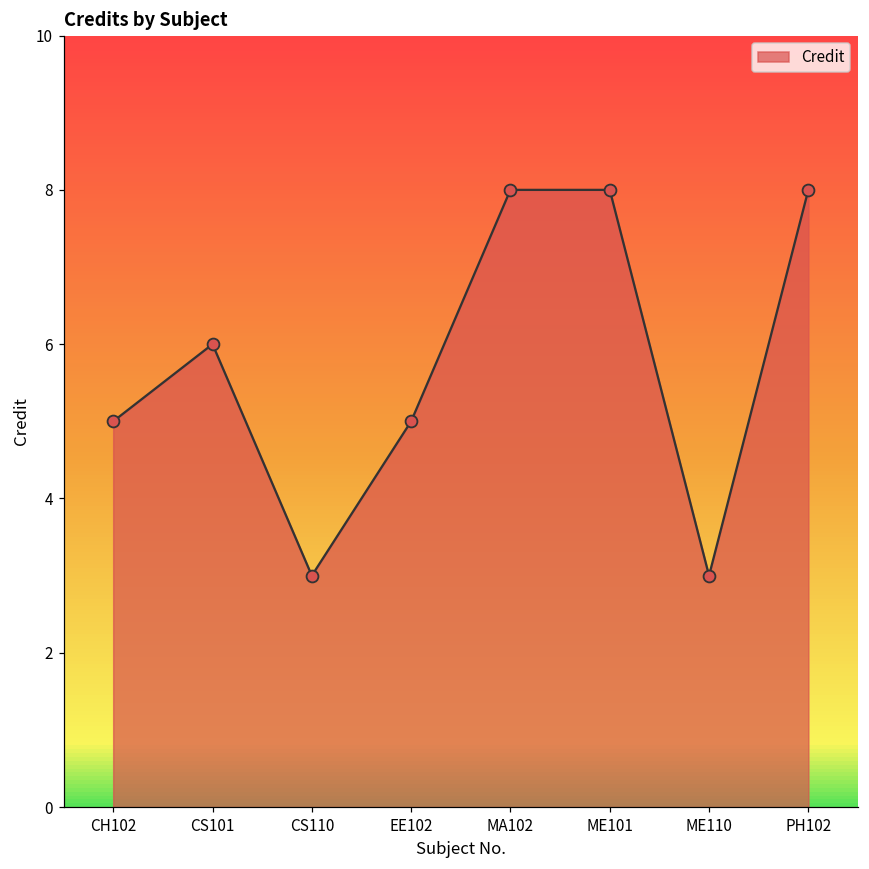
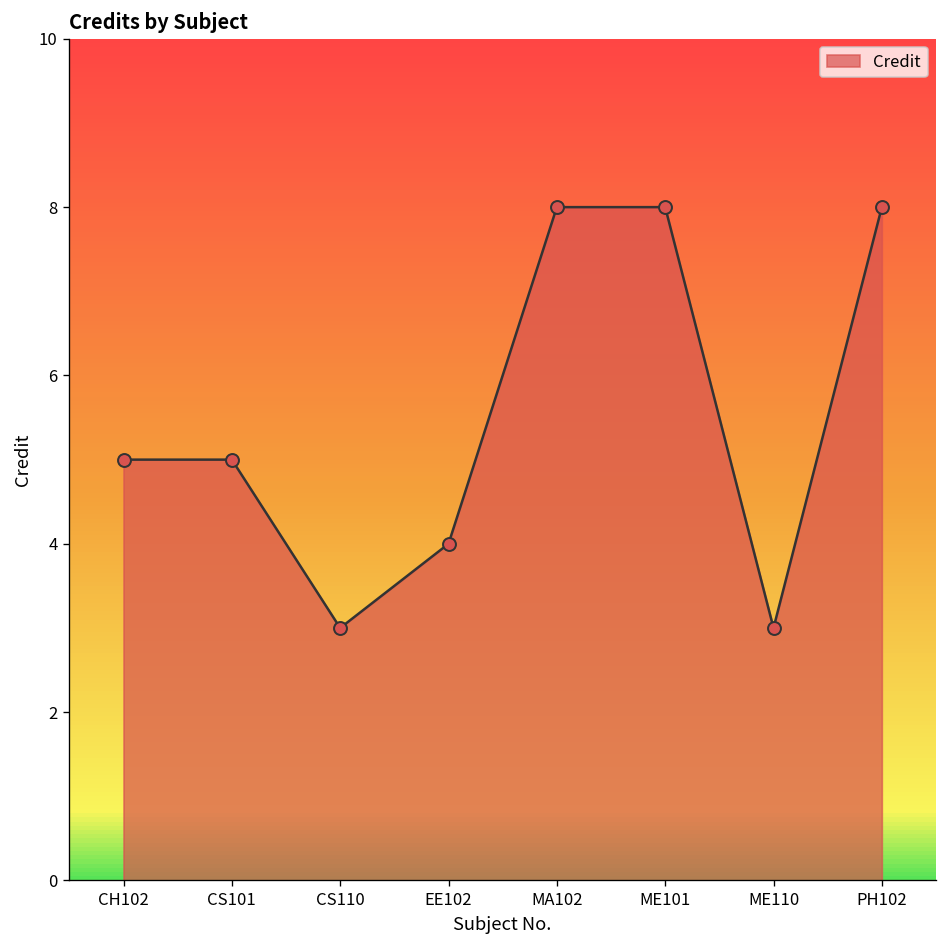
CS101: 6 -> 5
EE102: 5 -> 4
